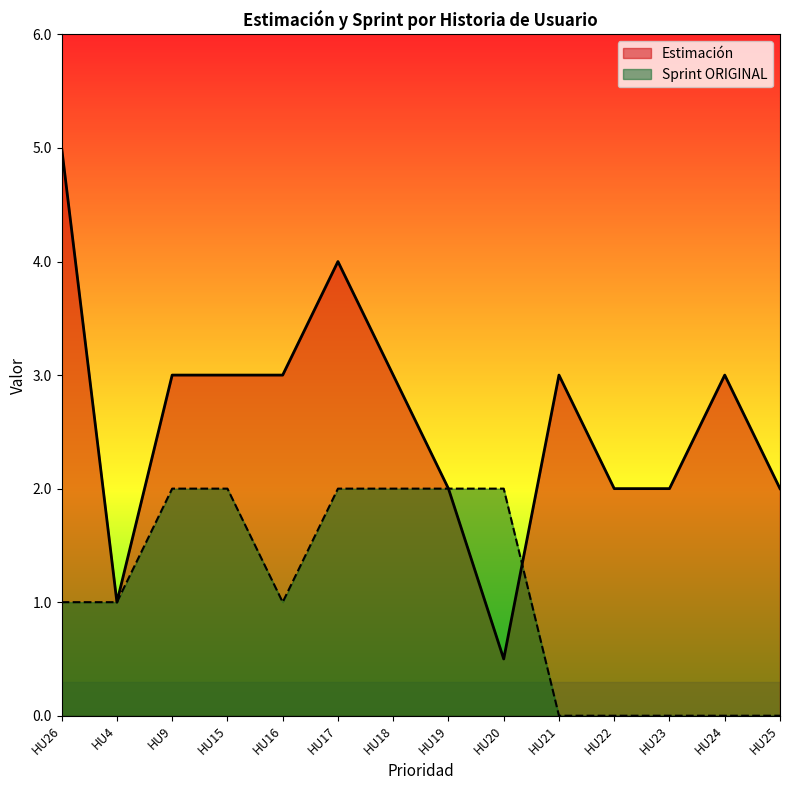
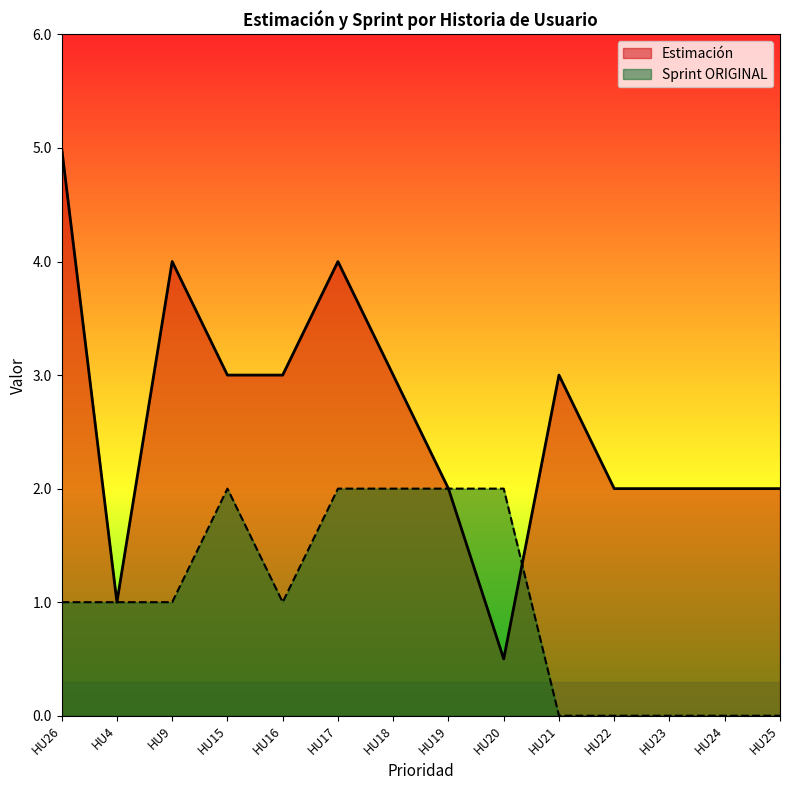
Estimación, HU9: 3 -> 4
Sprint ORIGINAL, HU9: 2 -> 1
Estimación, HU24: 3 -> 2
